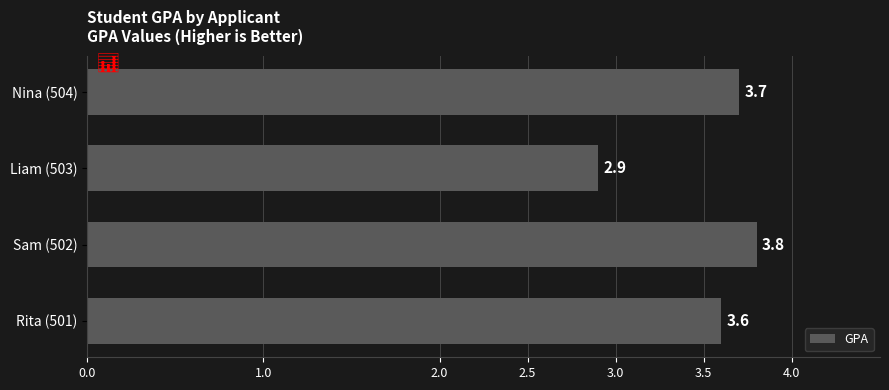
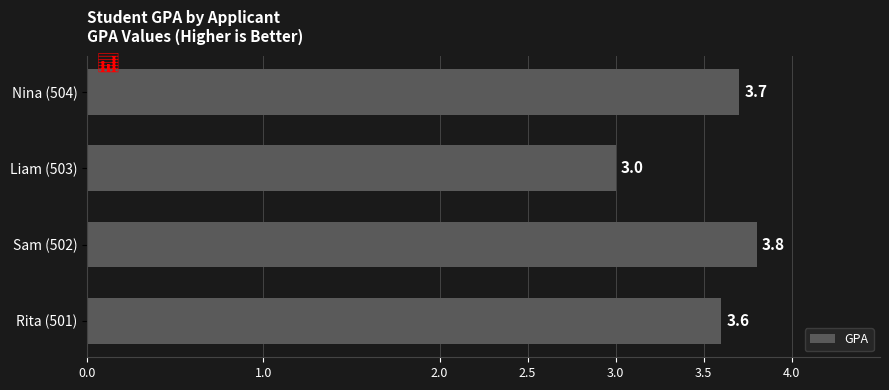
Liam (503): 2.9 -> 3.0
